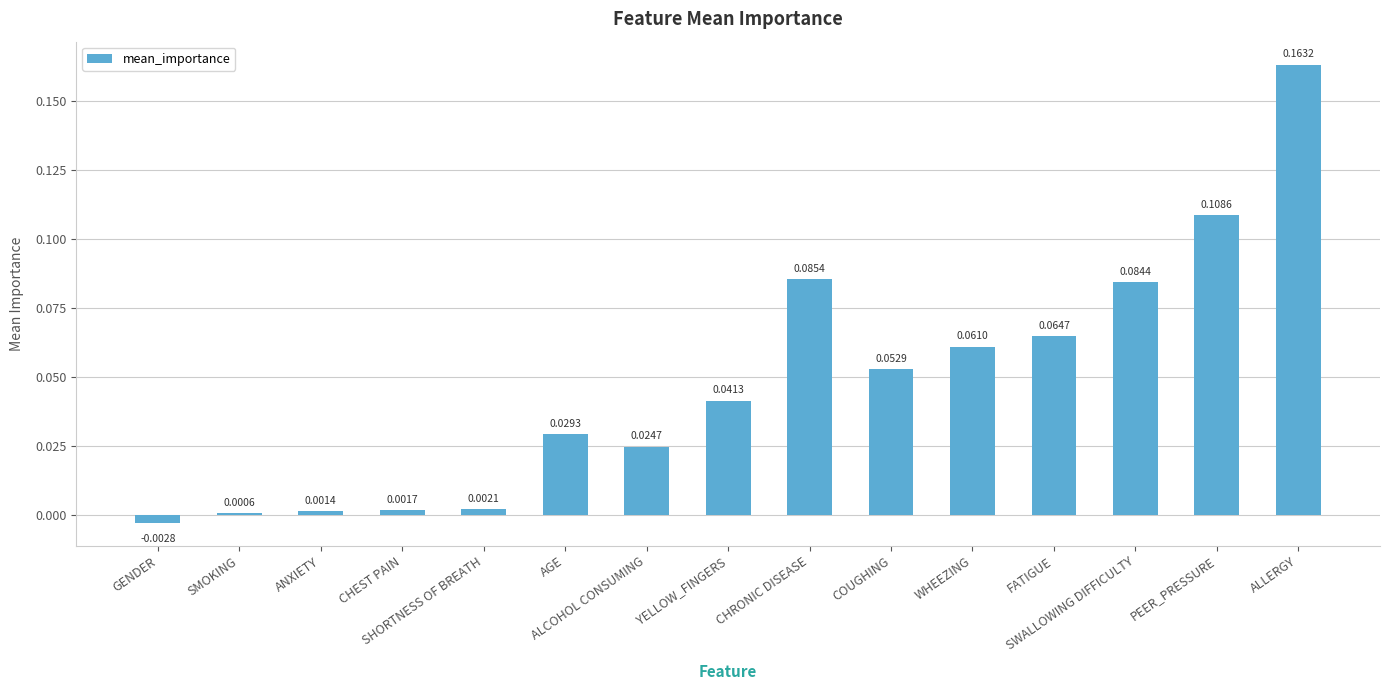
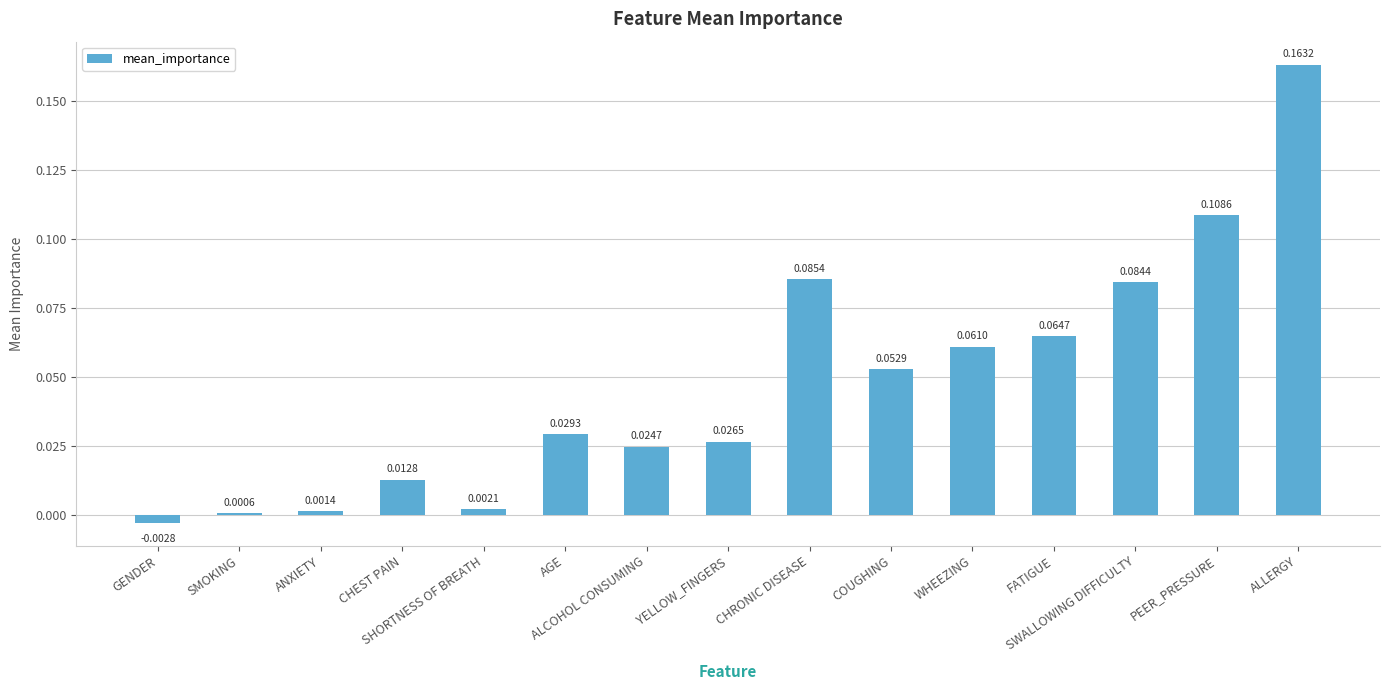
CHEST PAIN: 0.0017 -> 0.0128
YELLOW_FINGERS: 0.0413 -> 0.0265
